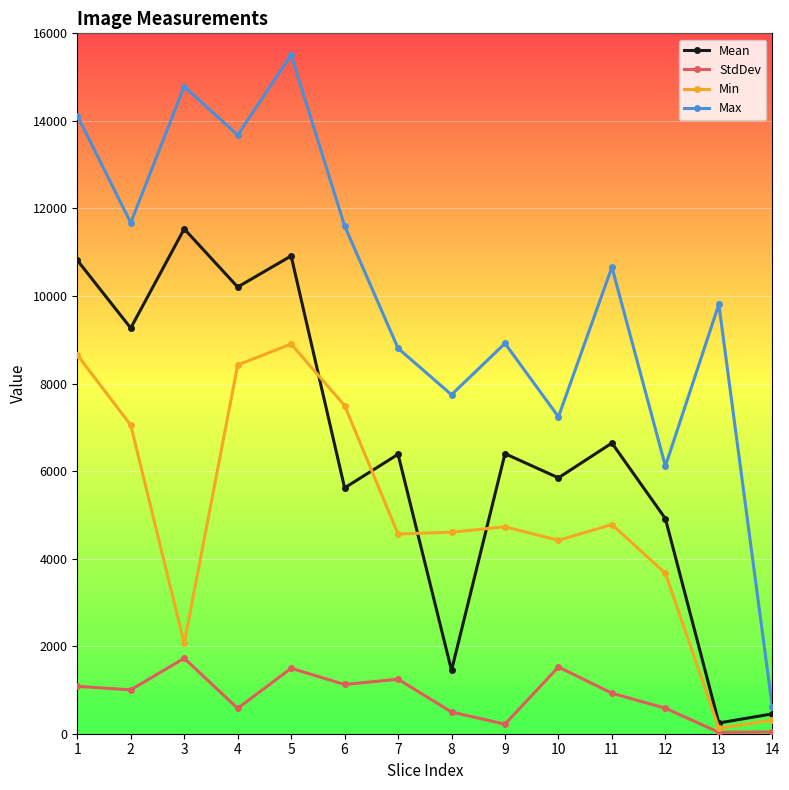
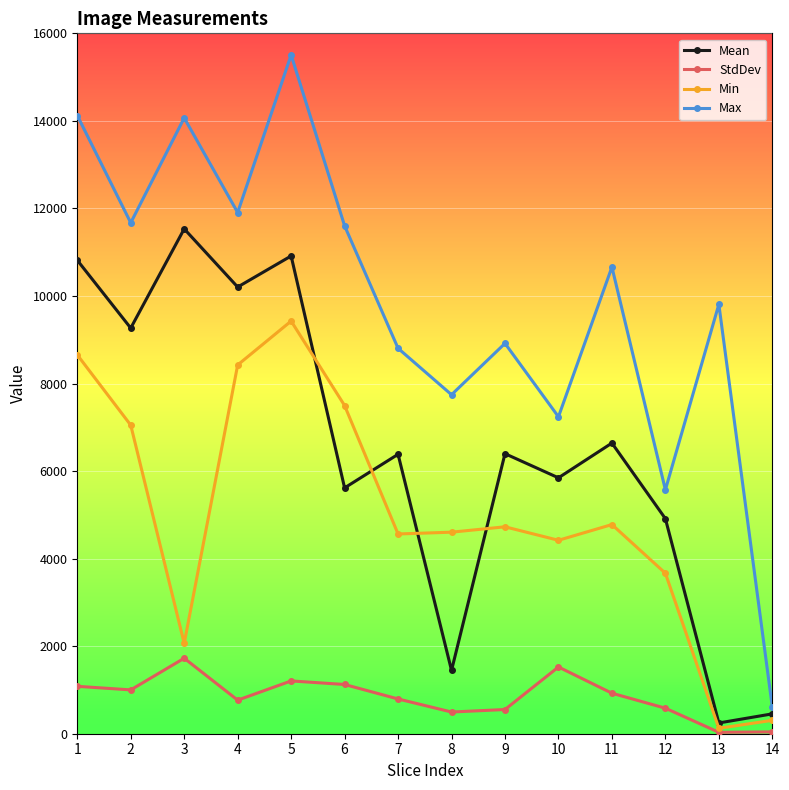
Max, 3: 14800 -> 14100
StdDev, 4: 600 -> 800
Max, 4: 13700 -> 11900
StdDev, 5: 1500 -> 1200
Min, 5: 8900 -> 9400
StdDev, 7: 1200 -> 800
StdDev, 9: 200 -> 600
Max, 12: 6100 -> 5600
